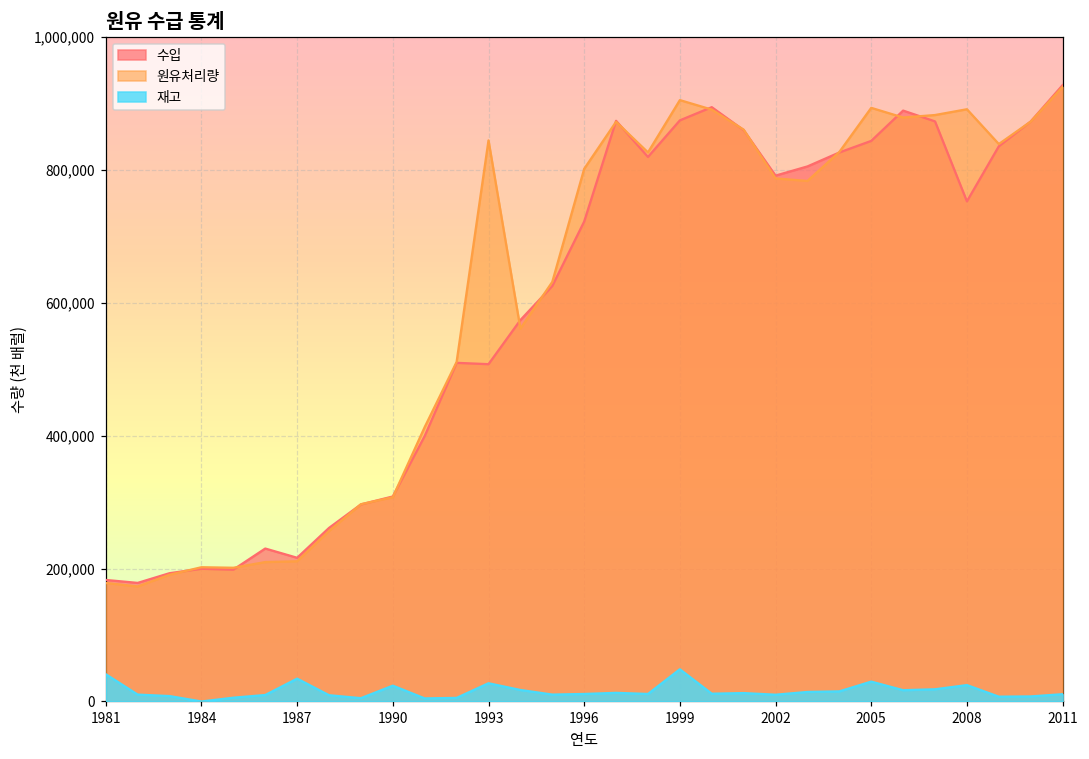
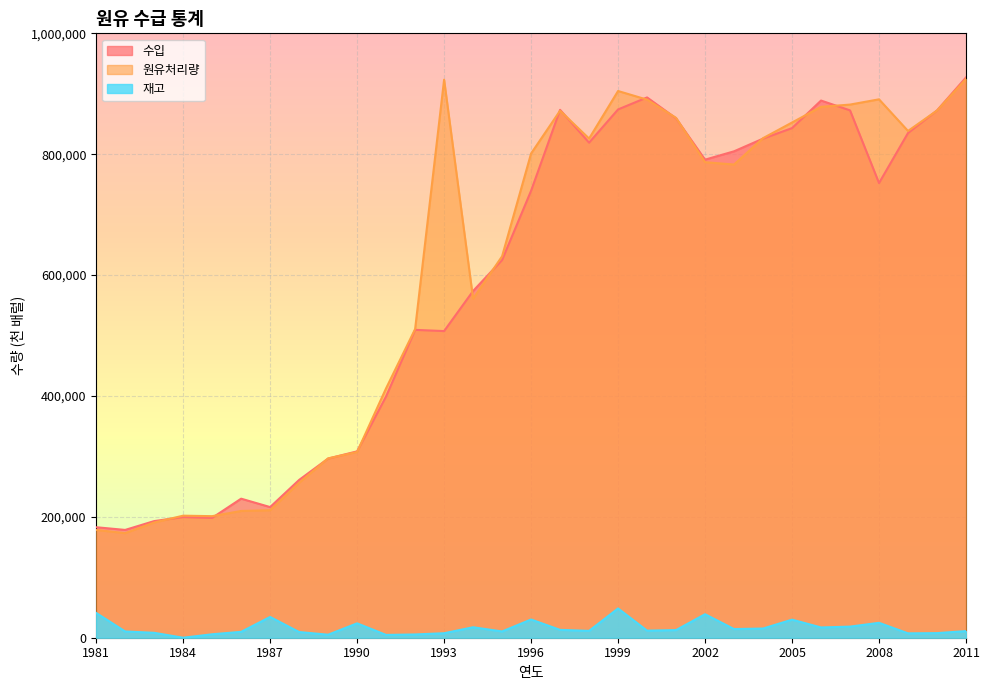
원유처리량, 1993: 840,000 -> 920,000
재고, 1993: 30,000 -> 10,000
수입, 1996: 720,000 -> 740,000
재고, 1996: 10,000 -> 30,000
재고, 2002: 10,000 -> 40,000
원유처리량, 2005: 890,000 -> 850,000
